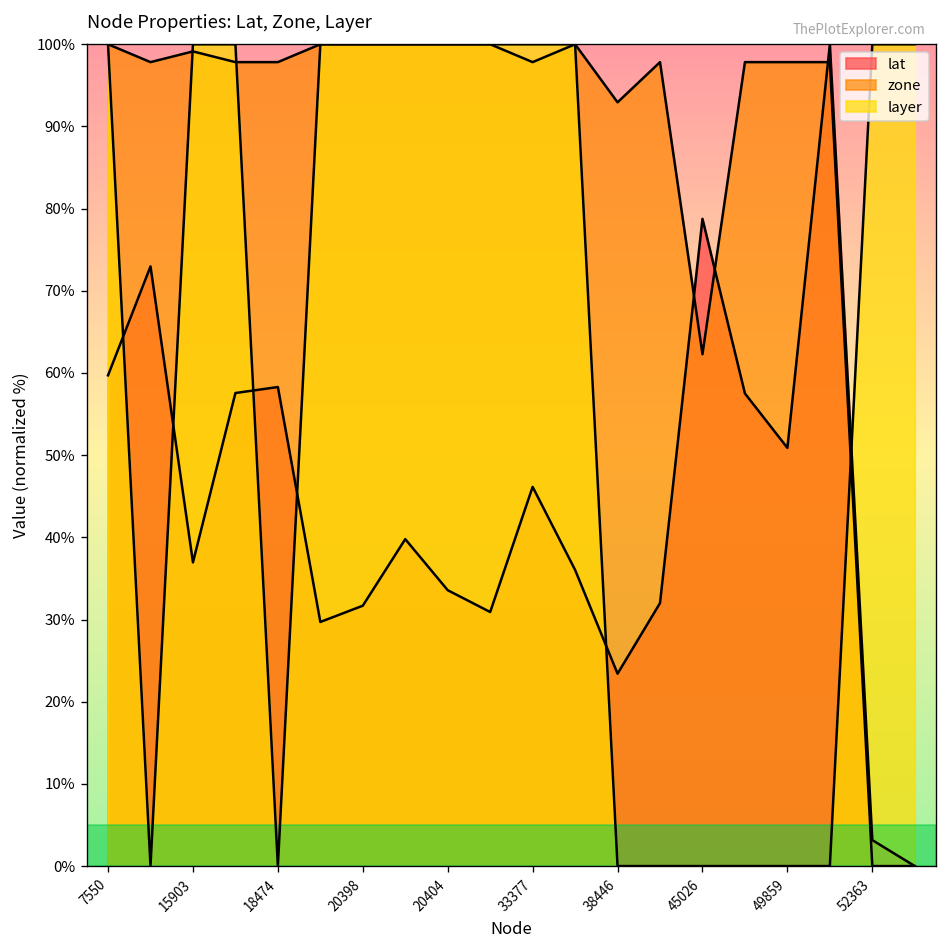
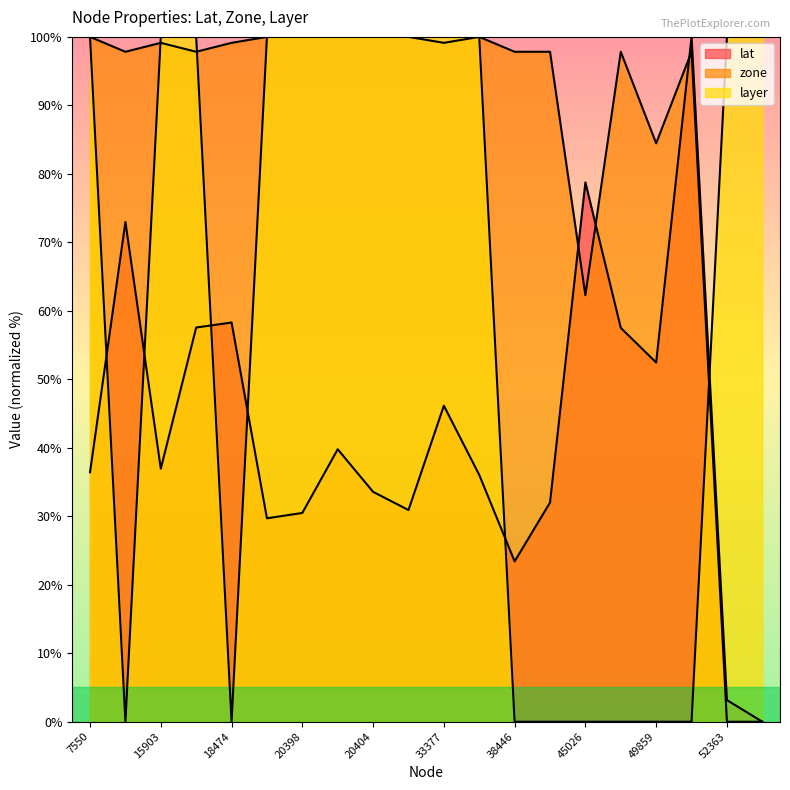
lat, 7550: 60% -> 36%
zone, 18474: 98% -> 99%
lat, 20398: 32% -> 30%
zone, 33377: 98% -> 99%
zone, 38446: 93% -> 98%
lat, 49859: 51% -> 52%
zone, 49859: 98% -> 84%
